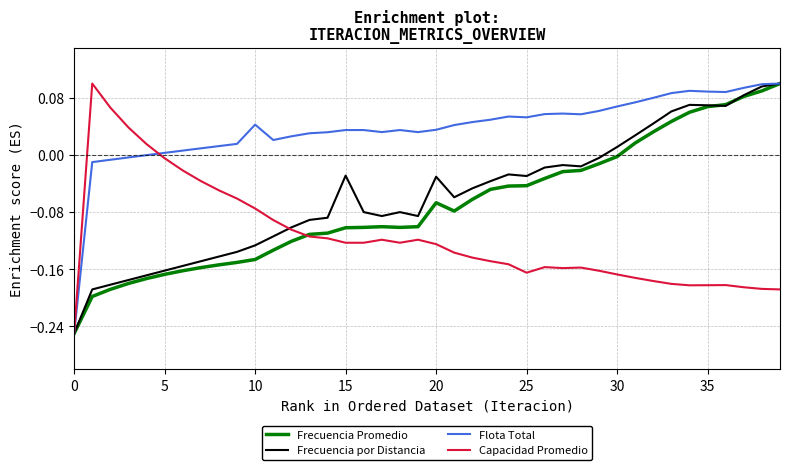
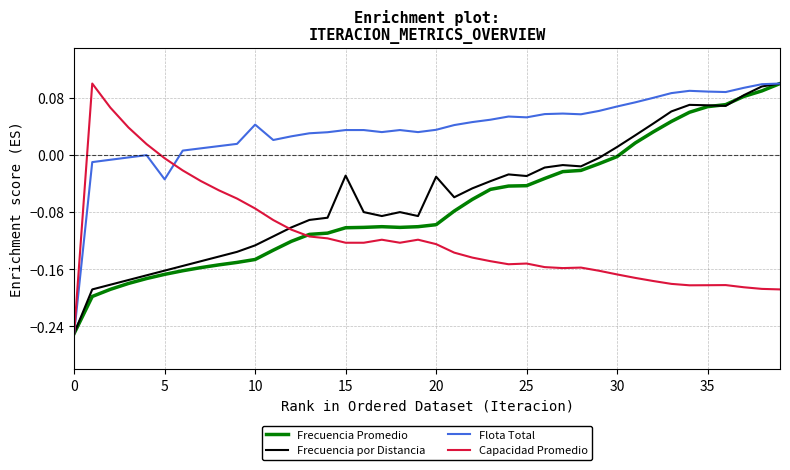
Flota Total, 5: 0.00 -> -0.03
Frecuencia Promedio, 20: -0.07 -> -0.10
Capacidad Promedio, 25: -0.16 -> -0.15
